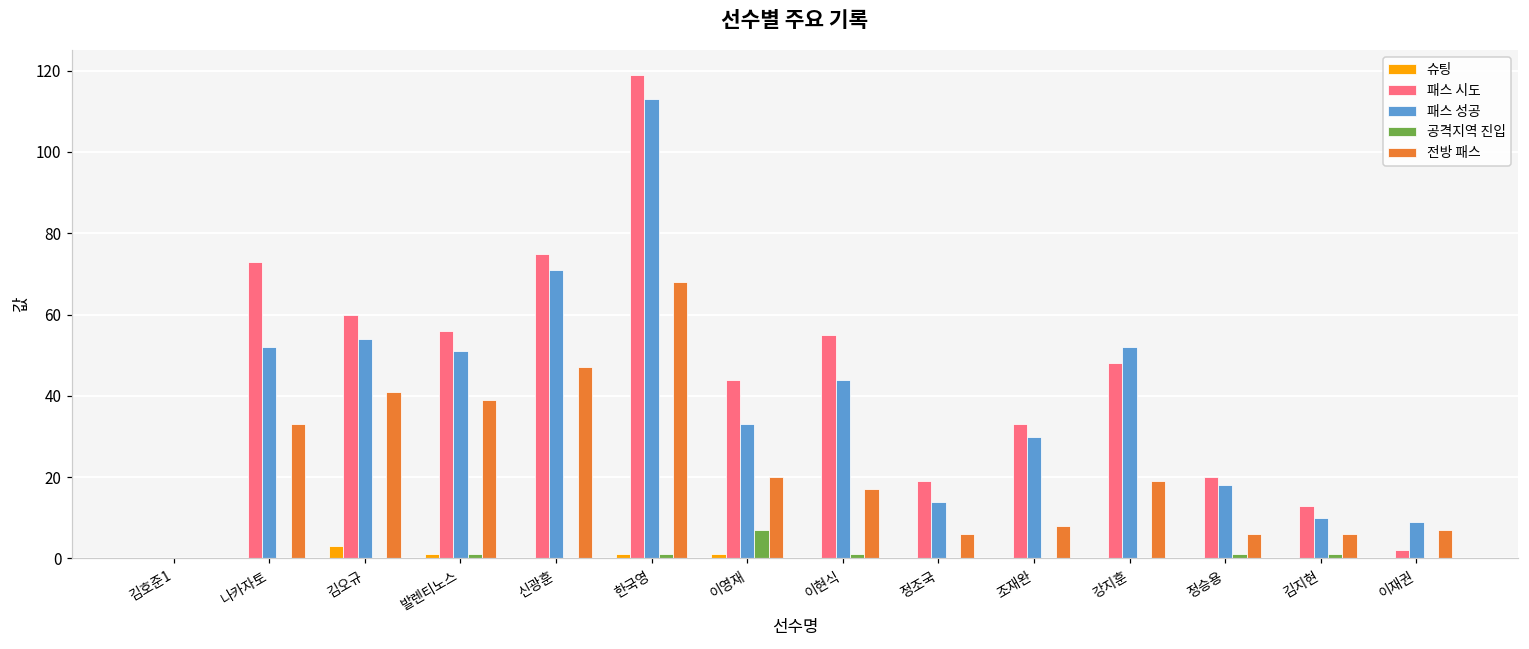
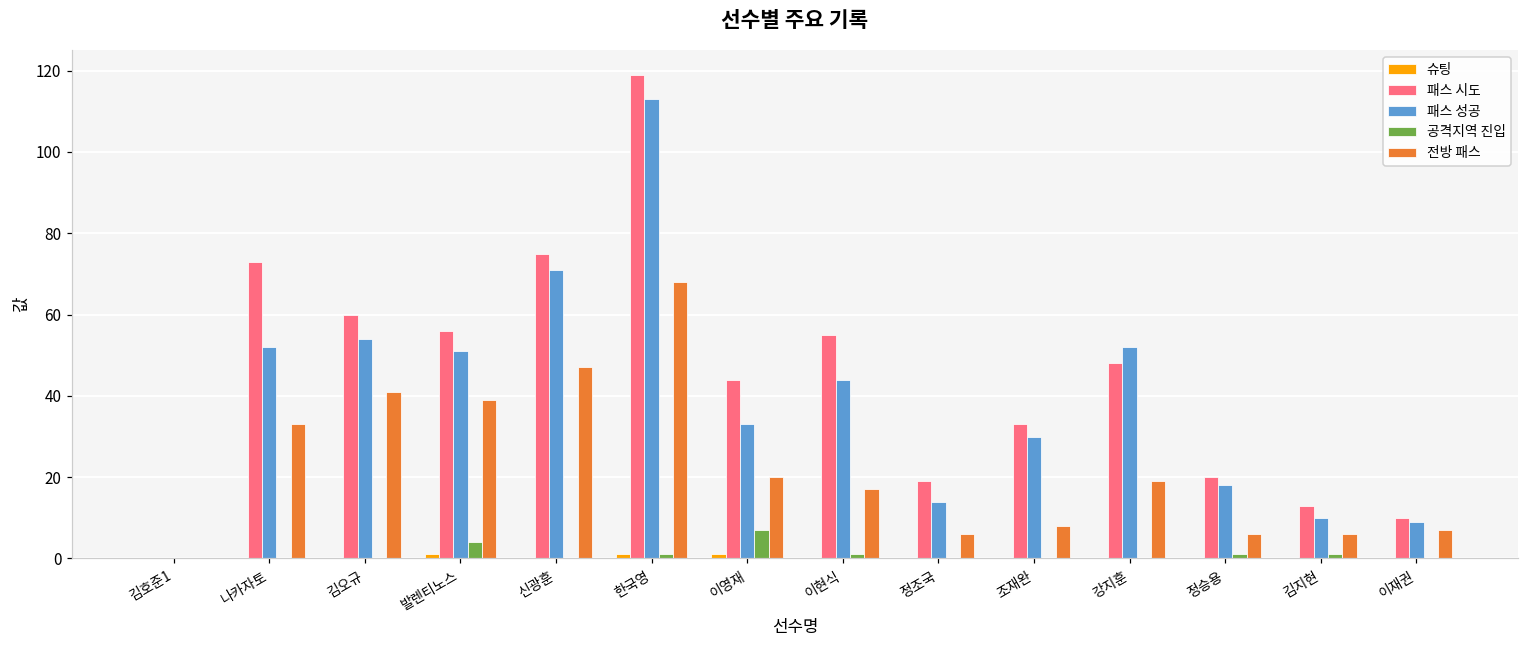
슈팅, 김오규: 3 -> 0
공격지역 진입, 발렌티노스: 1 -> 4
패스 시도, 이재권: 2 -> 10
